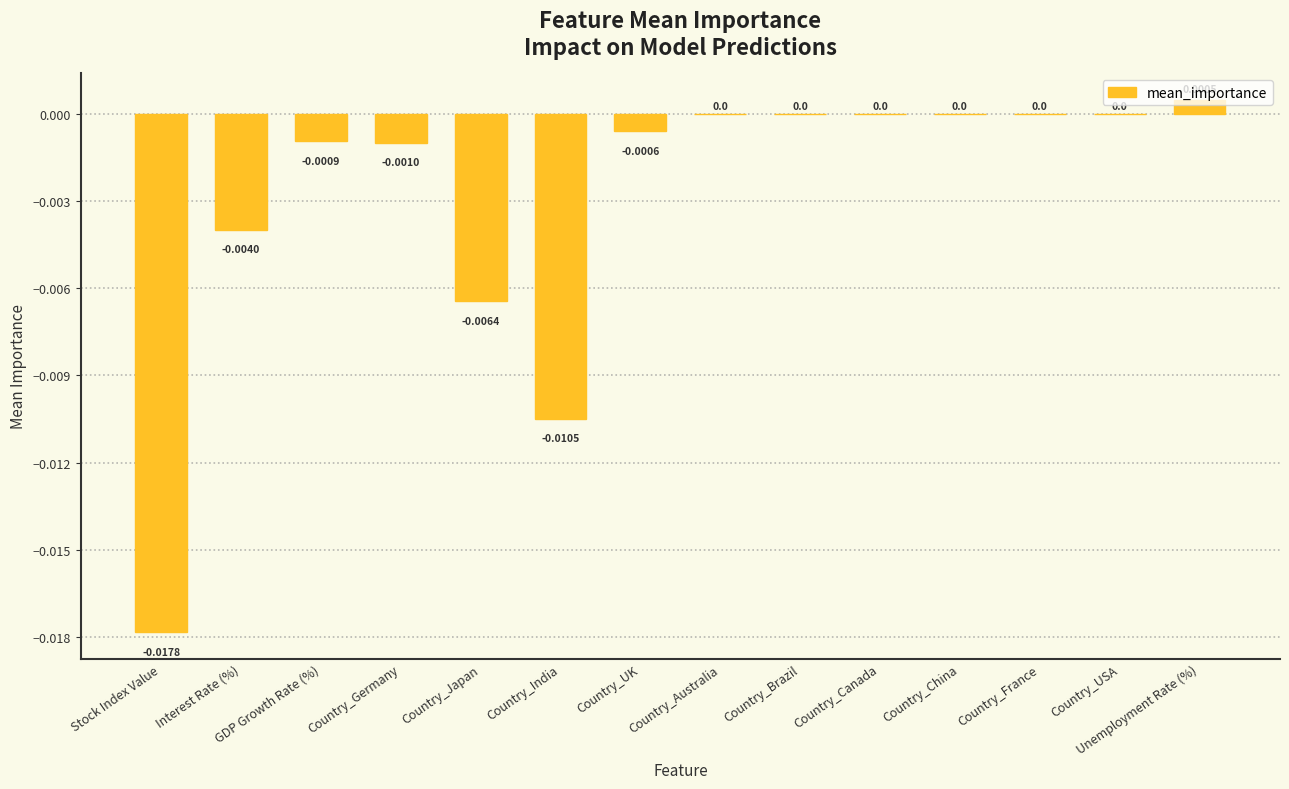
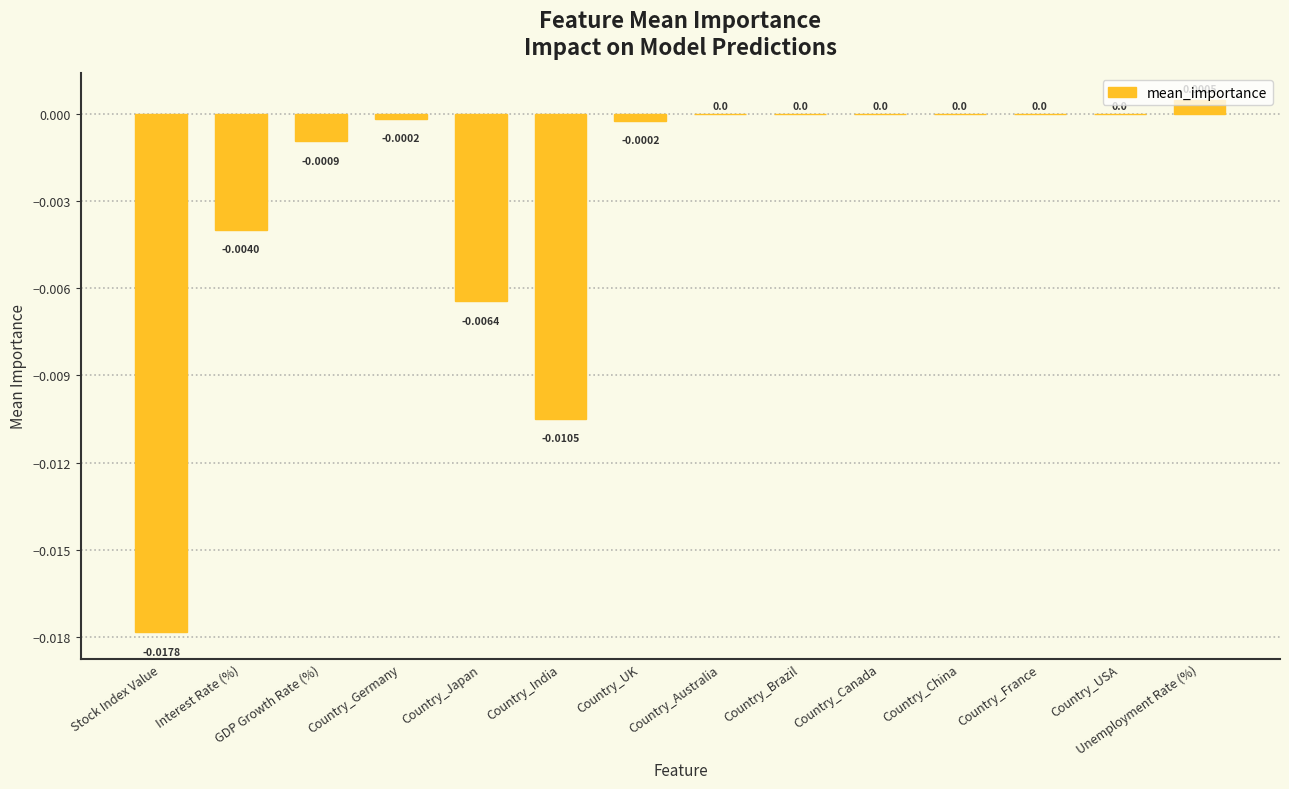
Country_Germany: -0.0010 -> -0.0002
Country_UK: -0.0006 -> -0.0002
